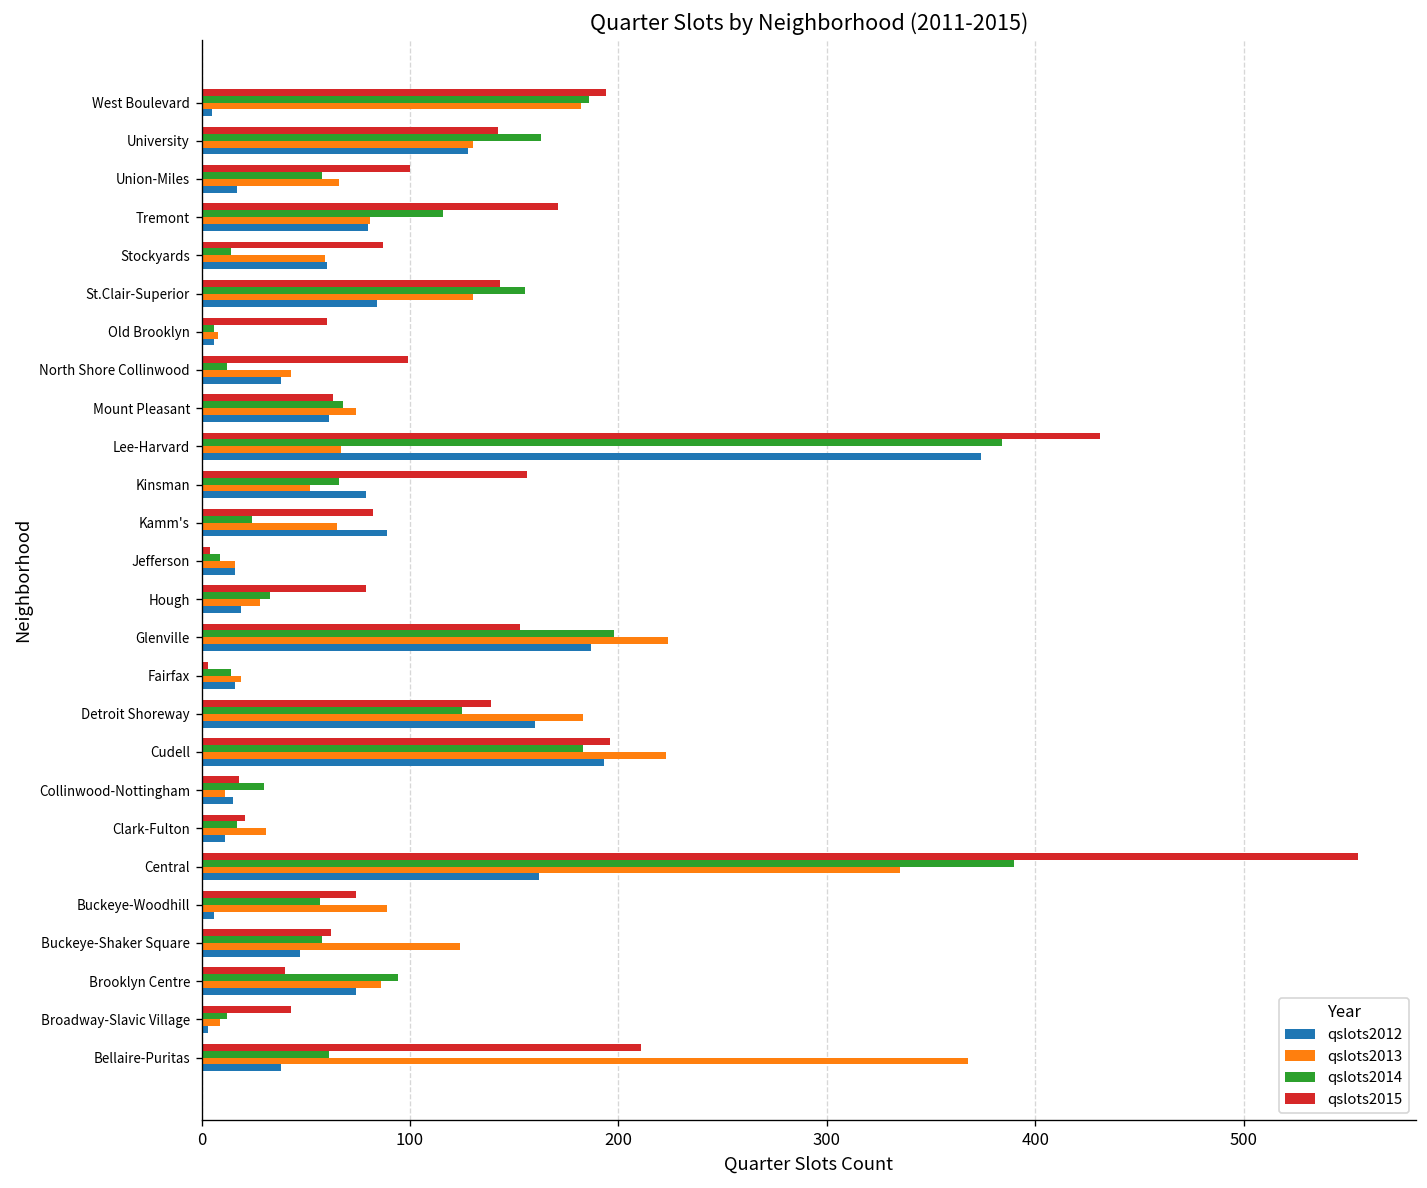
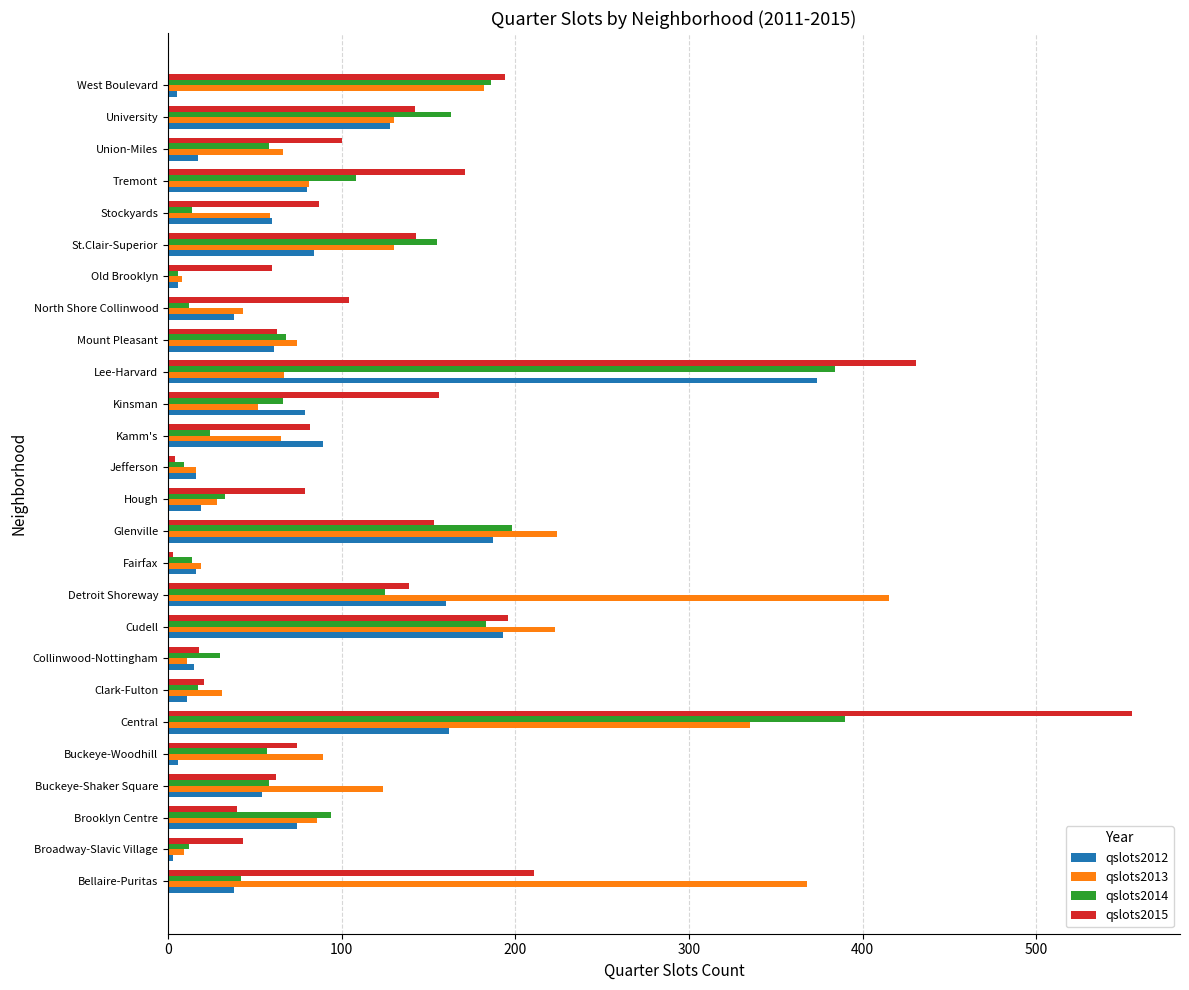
qslots2014, Tremont: 116 -> 108
qslots2015, North Shore Collinwood: 99 -> 104
qslots2013, Detroit Shoreway: 183 -> 415
qslots2012, Buckeye-Shaker Square: 47 -> 54
qslots2014, Bellaire-Puritas: 61 -> 42
